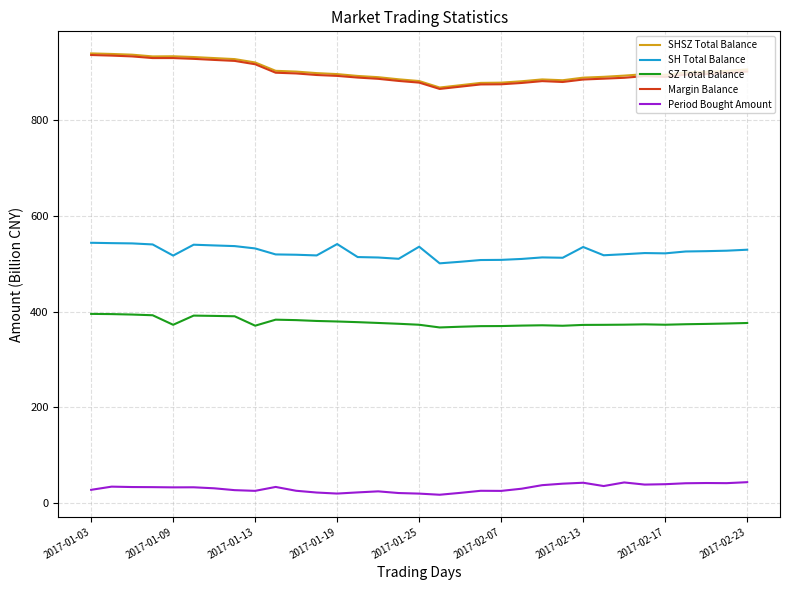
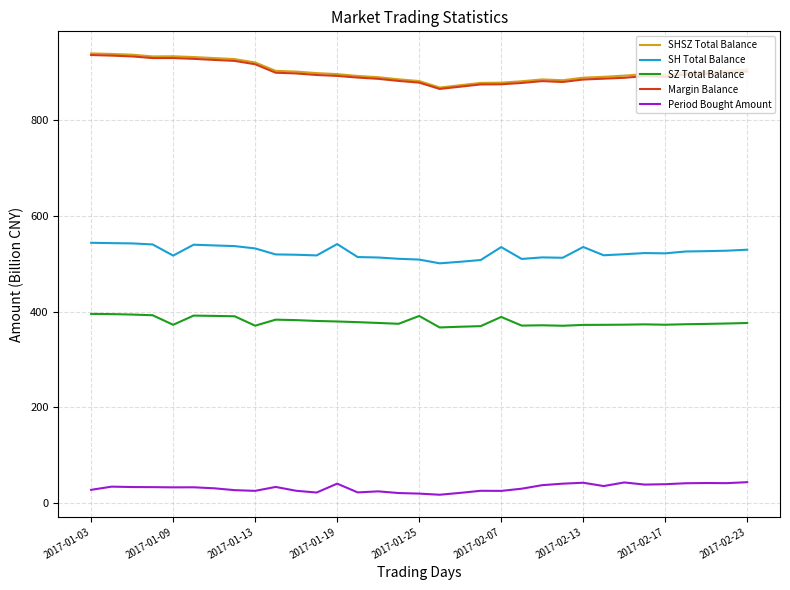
Period Bought Amount, 2017-01-19: 20 -> 40
SH Total Balance, 2017-01-25: 540 -> 510
SZ Total Balance, 2017-01-25: 370 -> 390
SH Total Balance, 2017-02-07: 510 -> 530
SZ Total Balance, 2017-02-07: 370 -> 390
